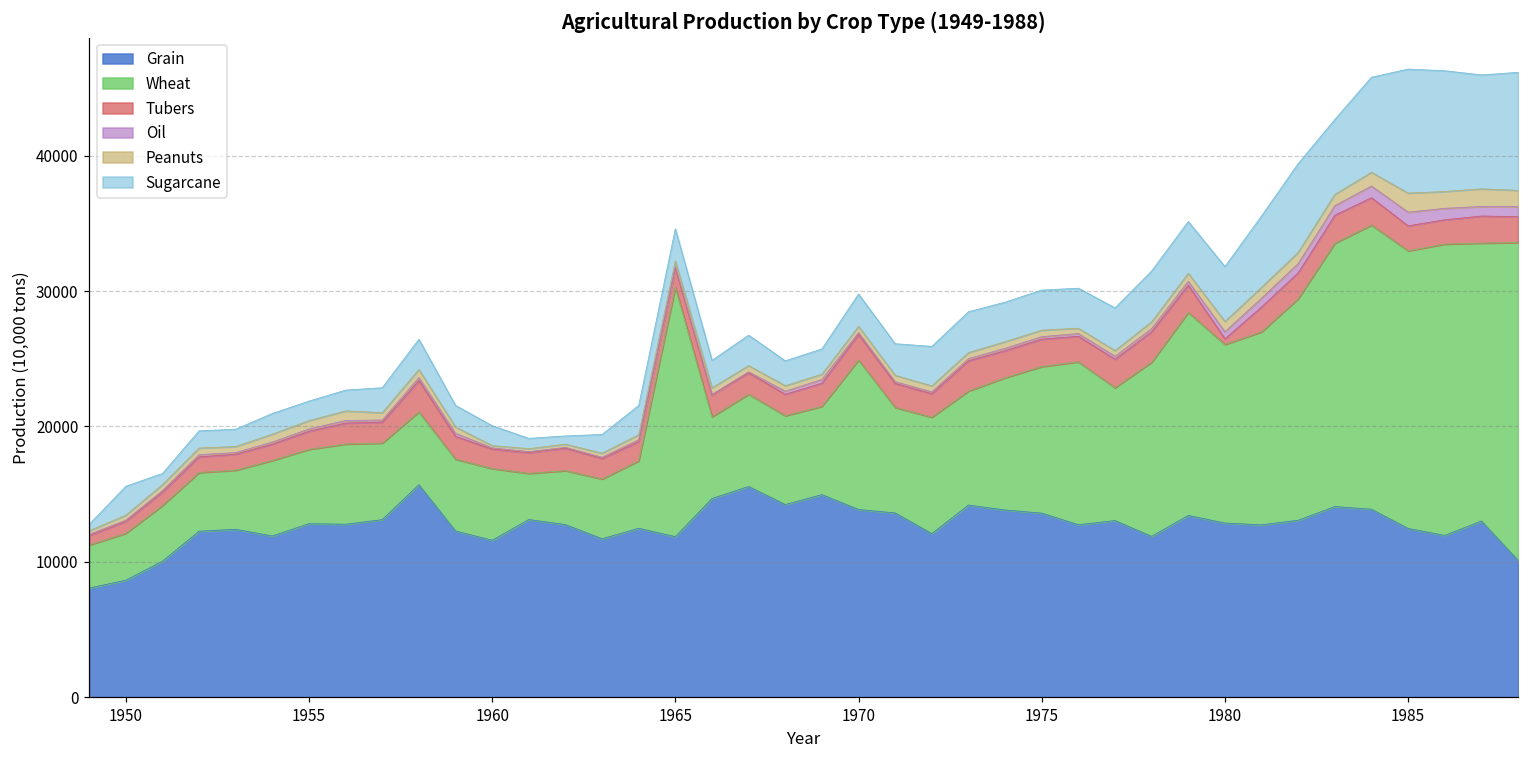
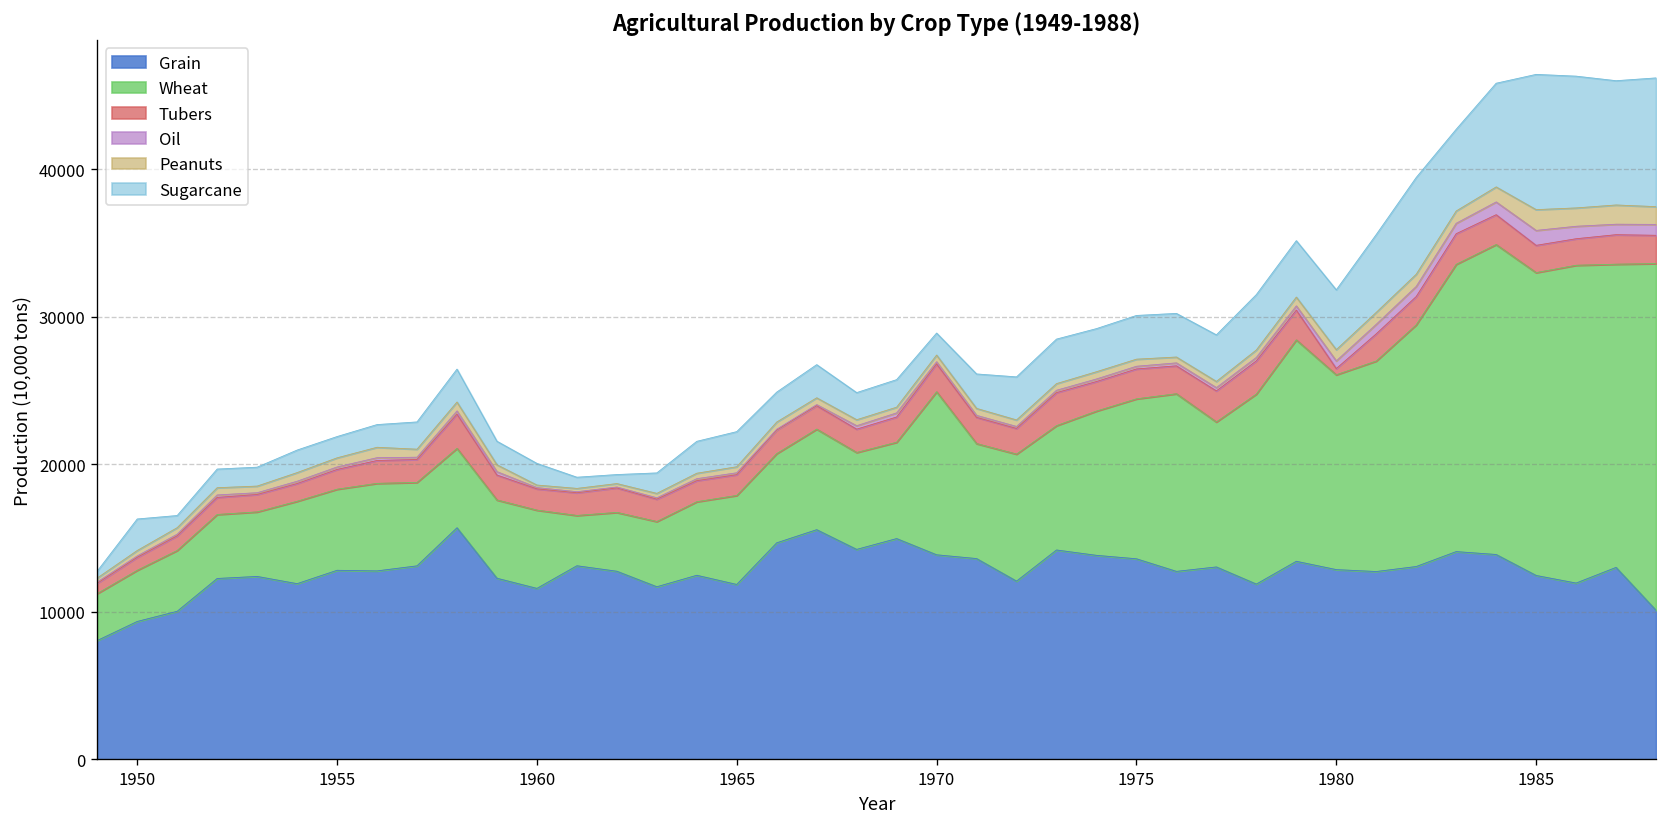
Grain, 1950: 8600 -> 9300
Wheat, 1965: 18400 -> 6000
Sugarcane, 1970: 2400 -> 1500
